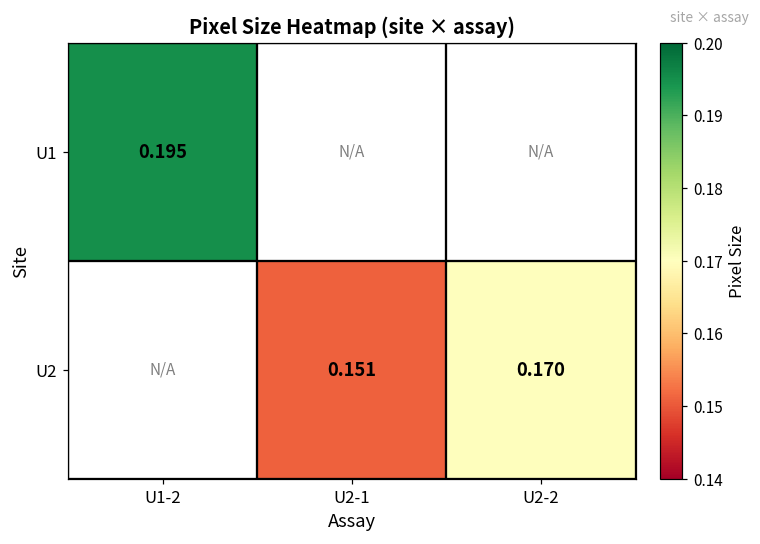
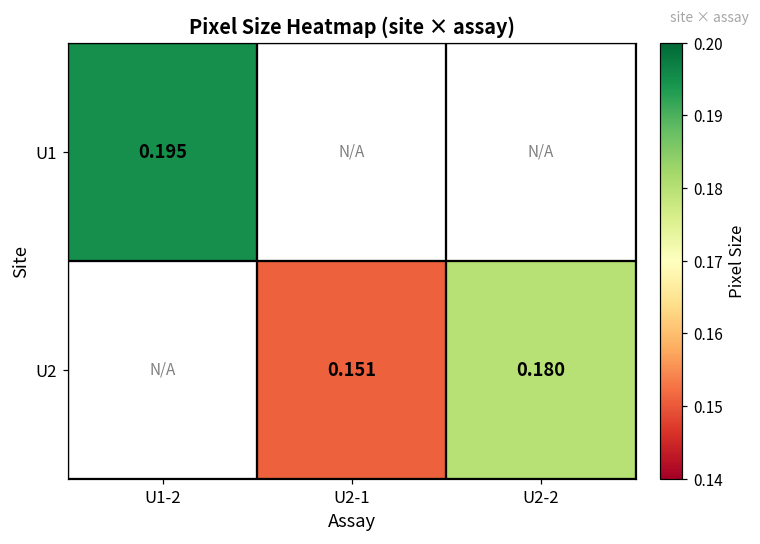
U2, U2-2: 0.170 -> 0.180
